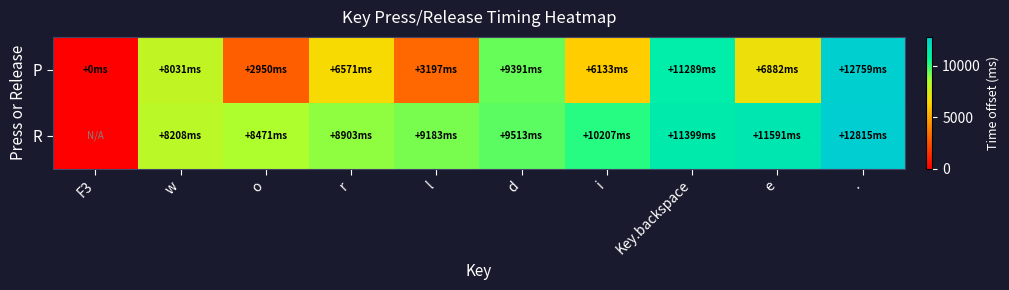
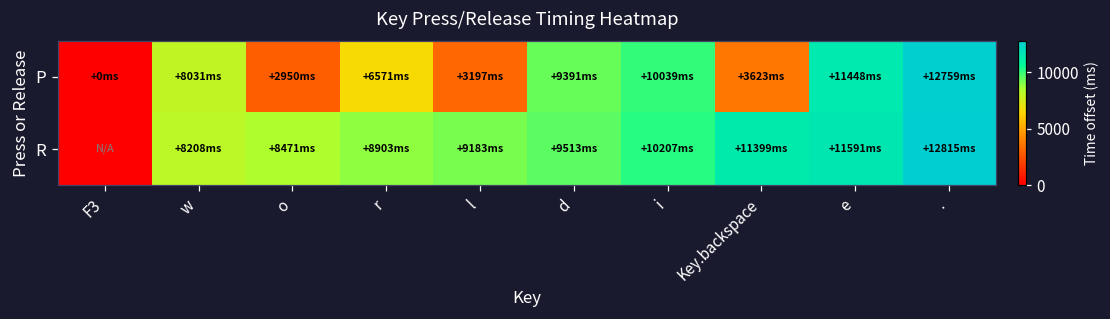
P, i: +6133 -> +10039
P, Key.backspace: +11289 -> +3623
P, e: +6882 -> +11448
